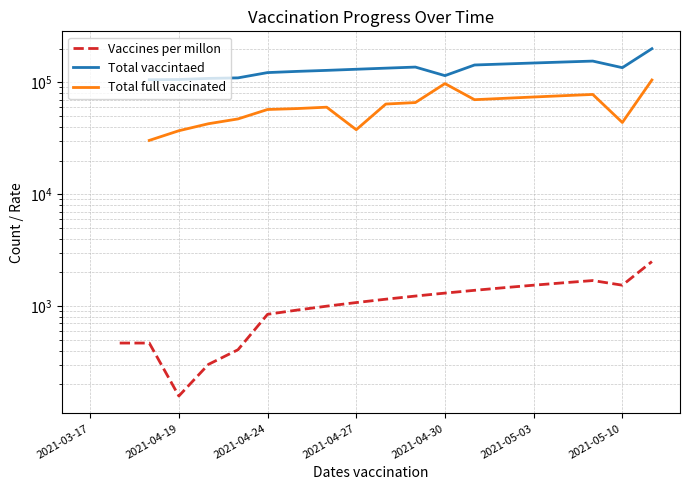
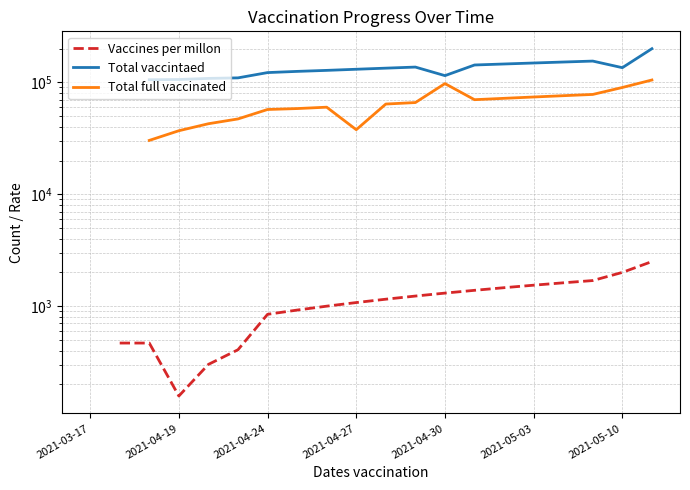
Vaccines per millon, 2021-05-10: 1500 -> 2000
Total full vaccinated, 2021-05-10: 44000 -> 90000
